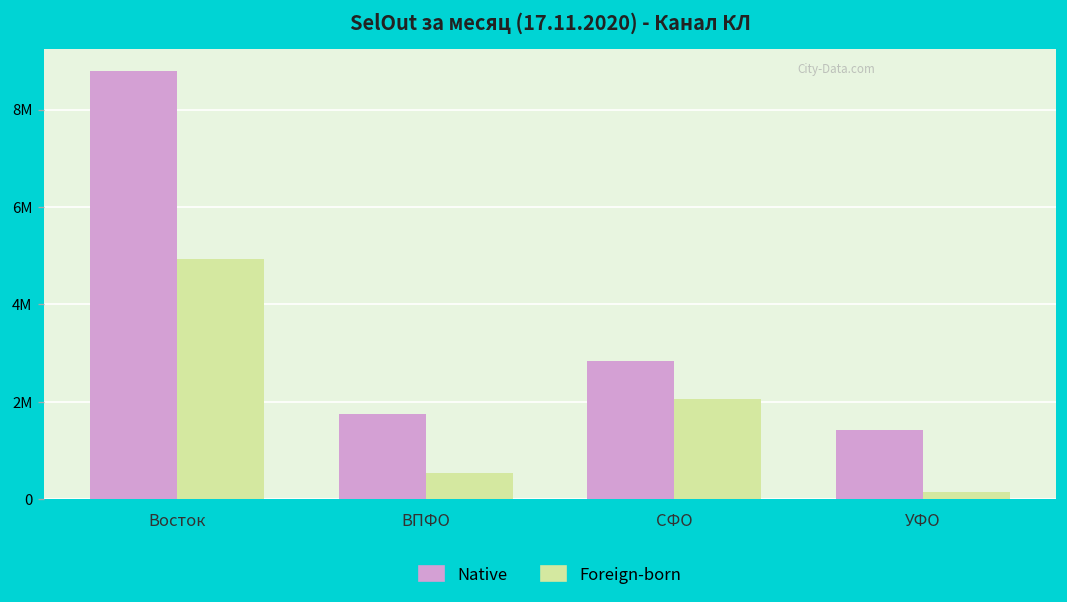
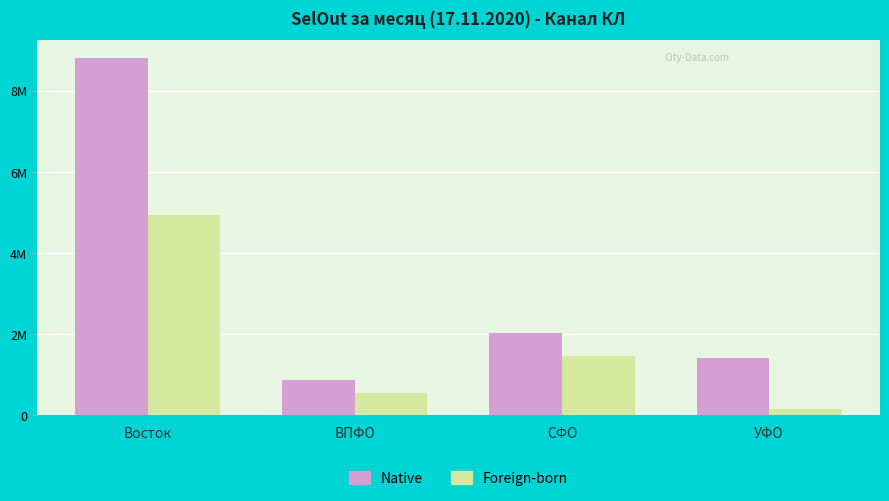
Native, ВПФО: 1800000 -> 900000
Native, СФО: 2800000 -> 2000000
Foreign-born, СФО: 2100000 -> 1500000
